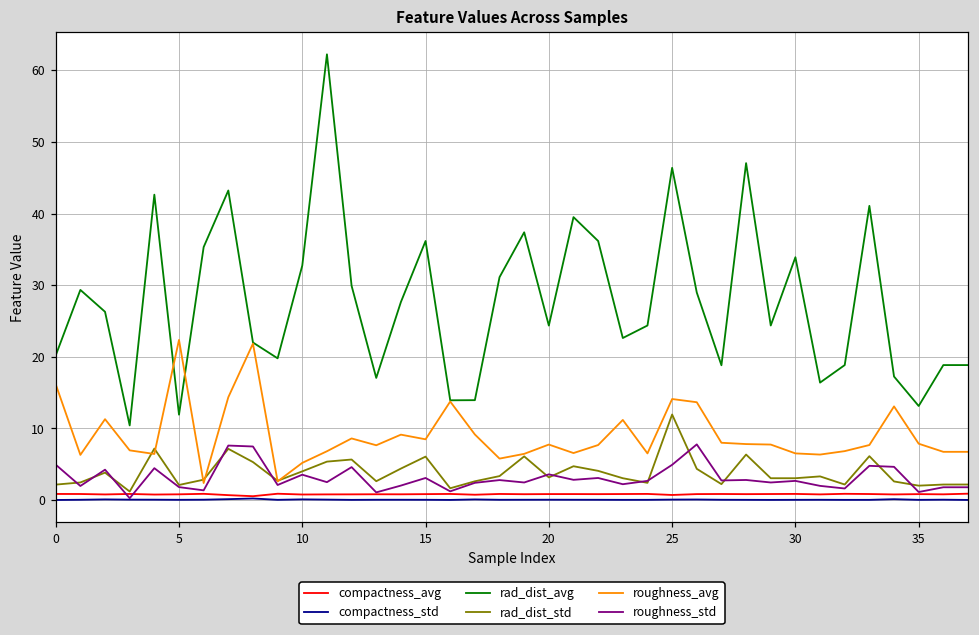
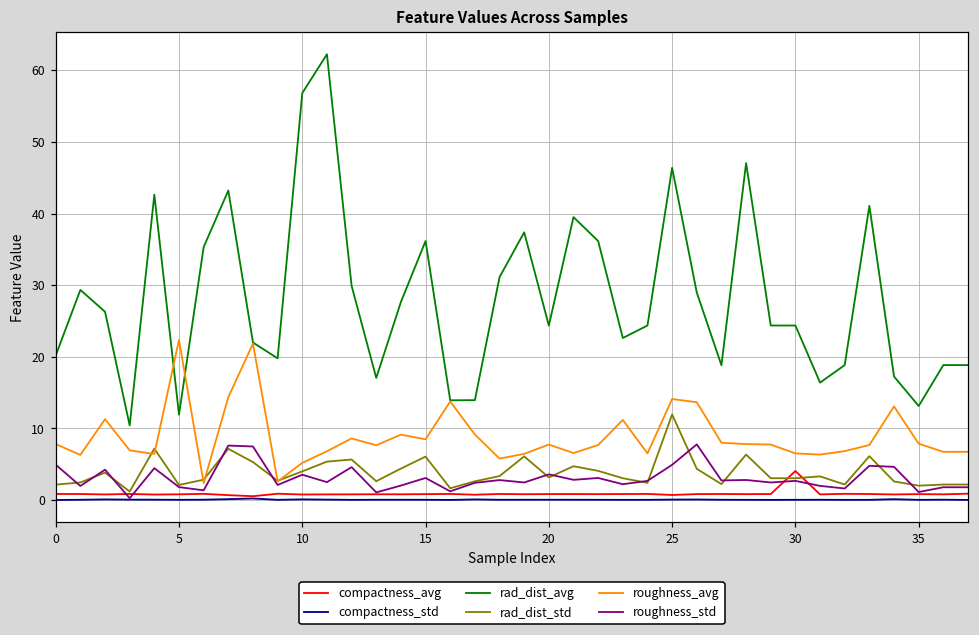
roughness_avg, 0: 16 -> 8
rad_dist_avg, 10: 33 -> 57
compactness_avg, 30: 1 -> 4
rad_dist_avg, 30: 34 -> 24
